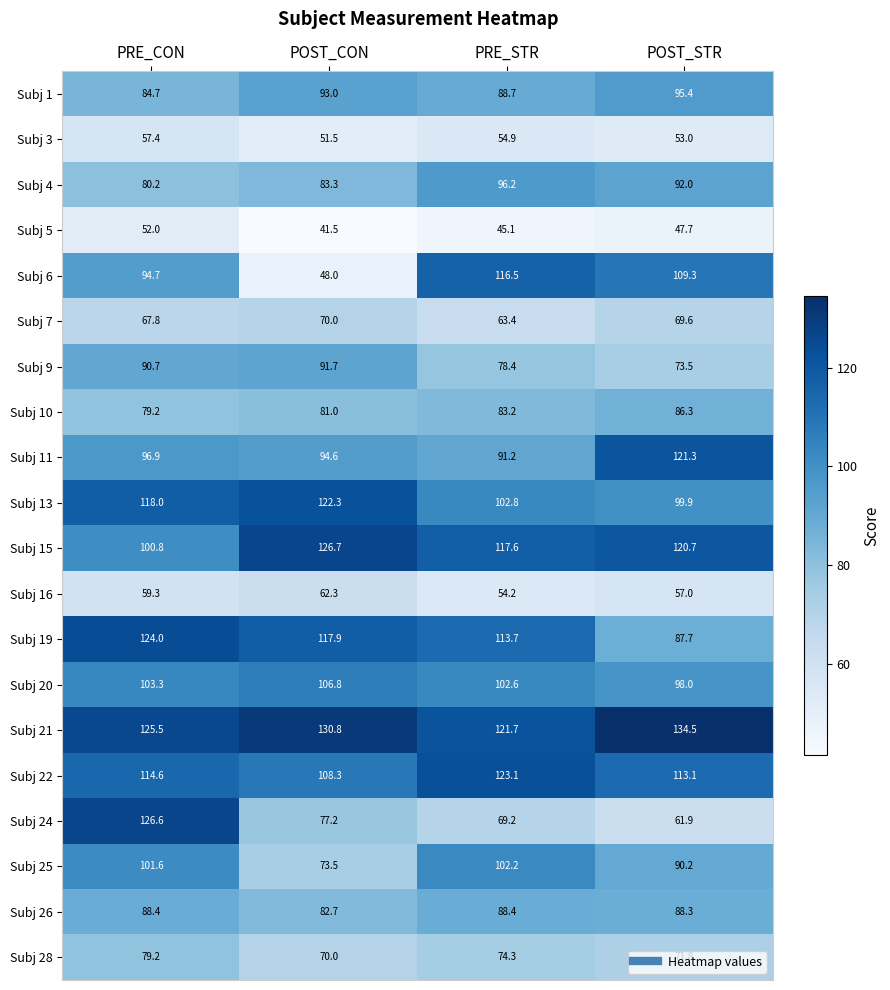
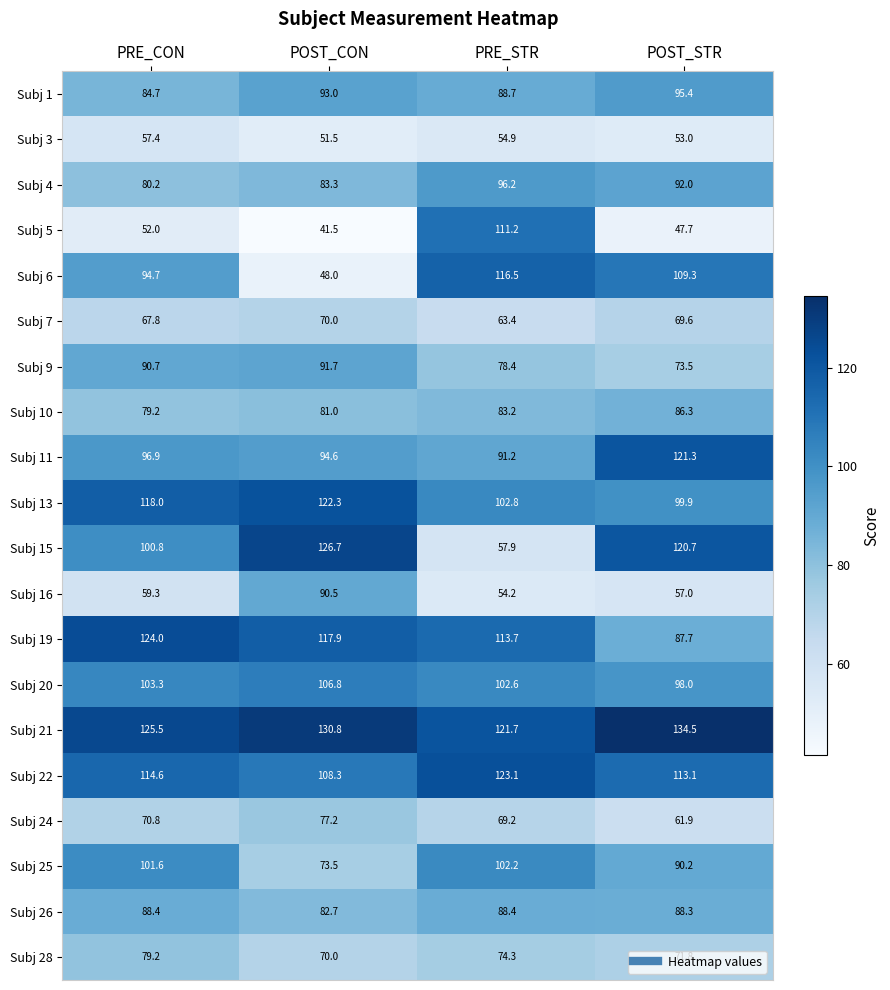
Subj 5, PRE_STR: 45.1 -> 111.2
Subj 15, PRE_STR: 117.6 -> 57.9
Subj 16, POST_CON: 62.3 -> 90.5
Subj 24, PRE_CON: 126.6 -> 70.8
